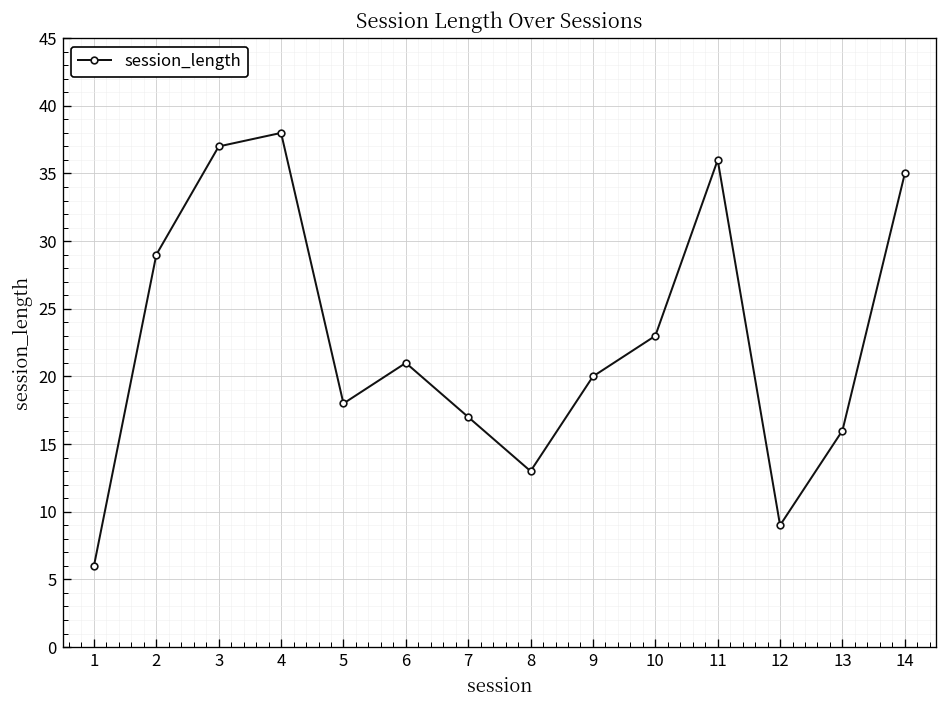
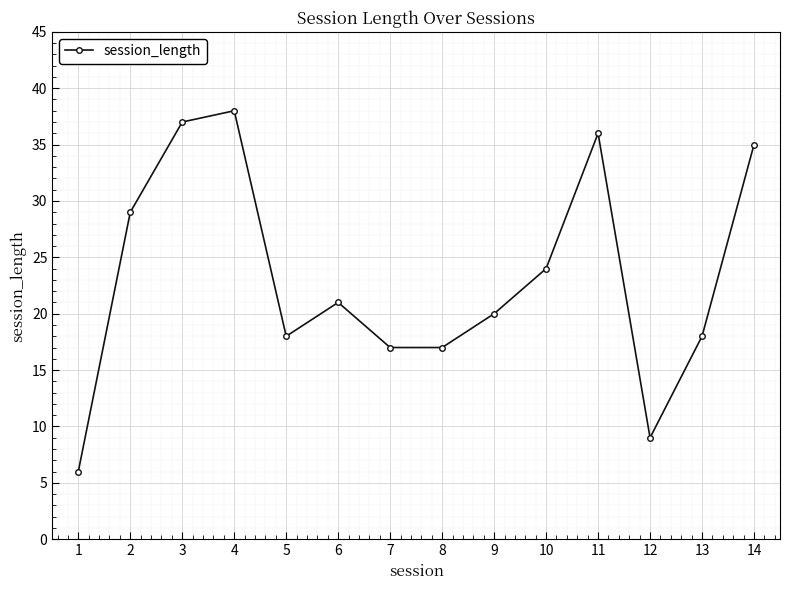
8: 13 -> 17
10: 23 -> 24
13: 16 -> 18
